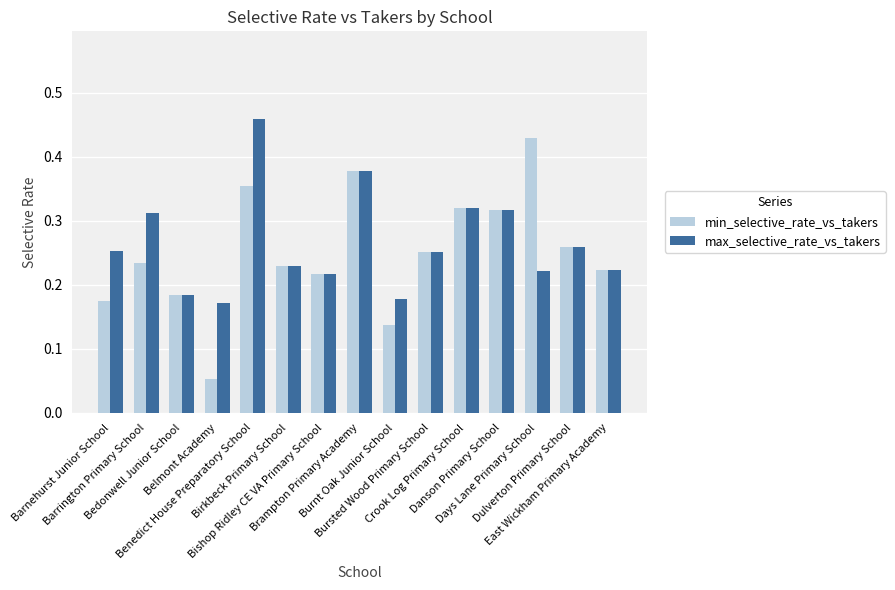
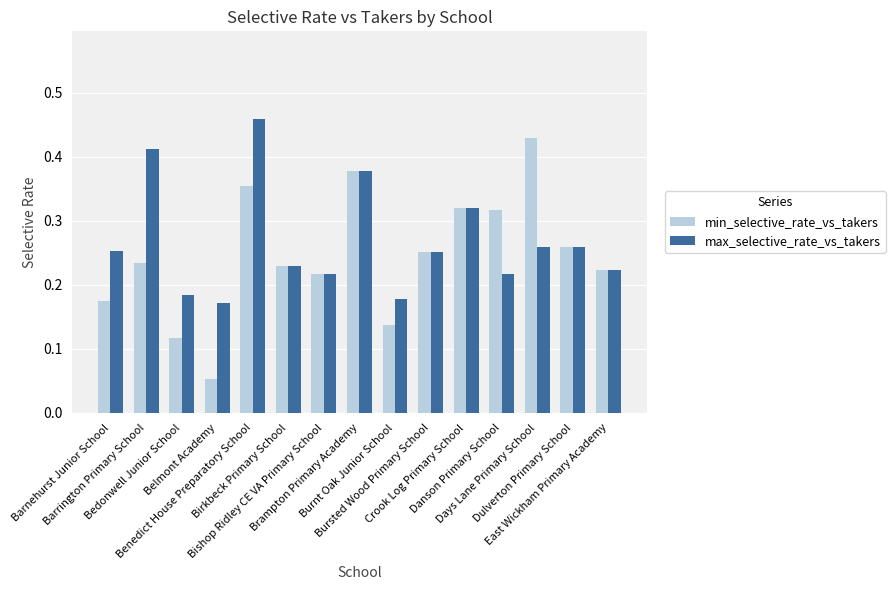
max_selective_rate_vs_takers, Barrington Primary School: 0.31 -> 0.41
min_selective_rate_vs_takers, Bedonwell Junior School: 0.18 -> 0.12
max_selective_rate_vs_takers, Danson Primary School: 0.32 -> 0.22
max_selective_rate_vs_takers, Days Lane Primary School: 0.22 -> 0.26
